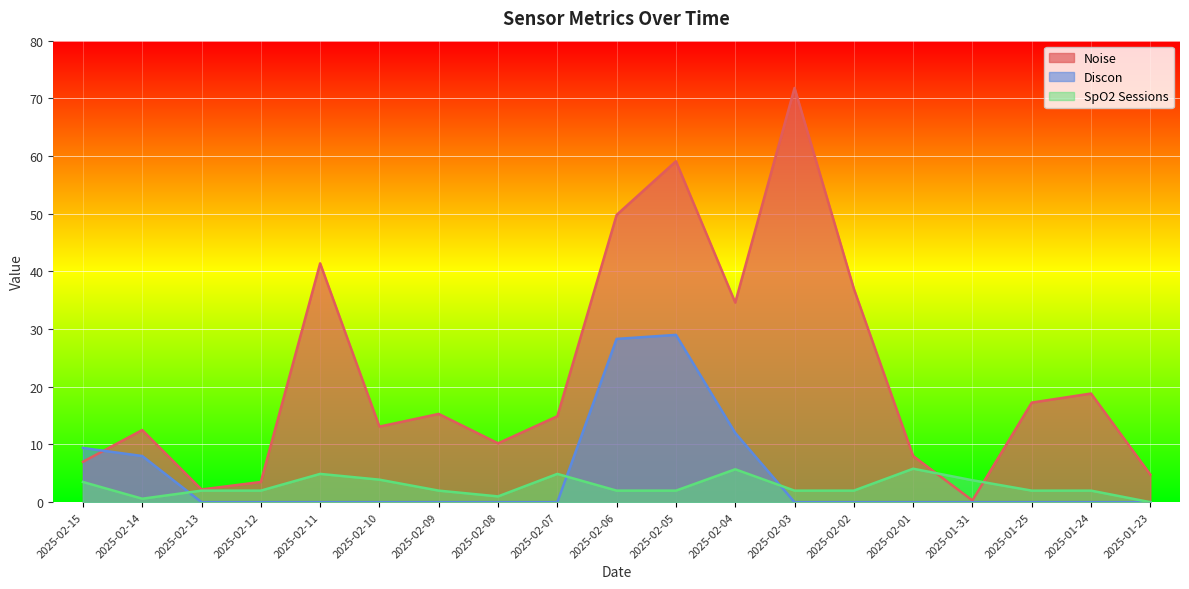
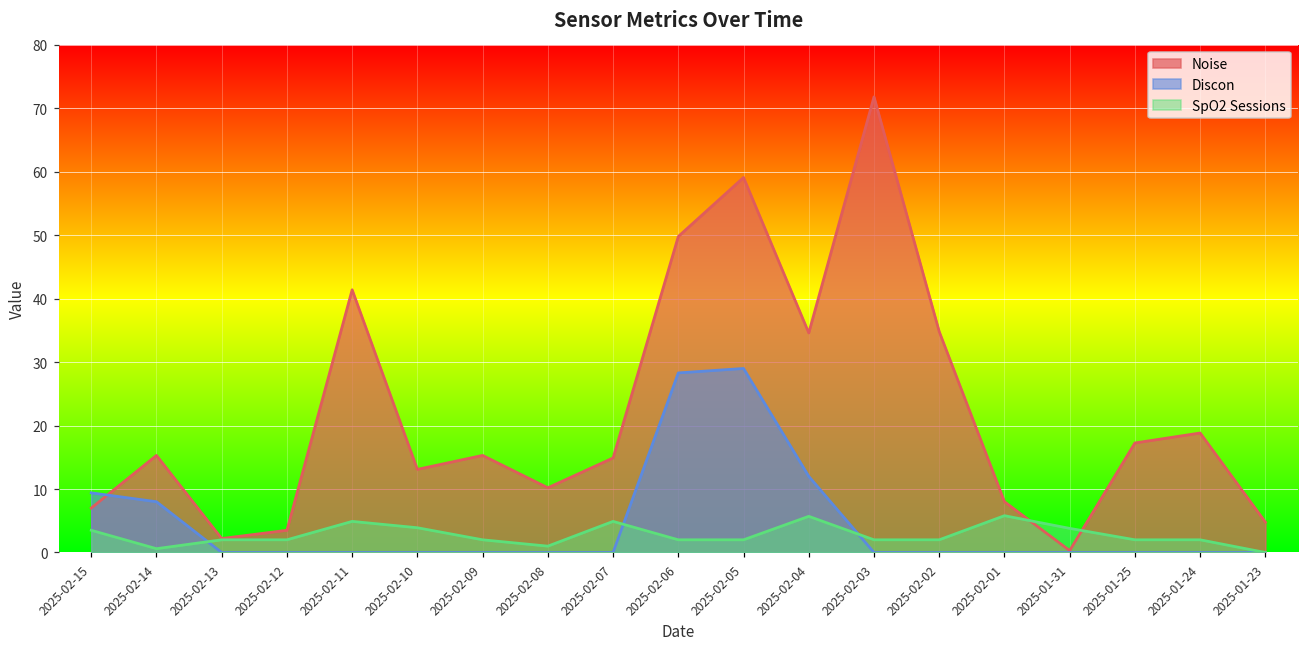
Noise, 2025-02-14: 13 -> 15
Noise, 2025-02-02: 37 -> 35
